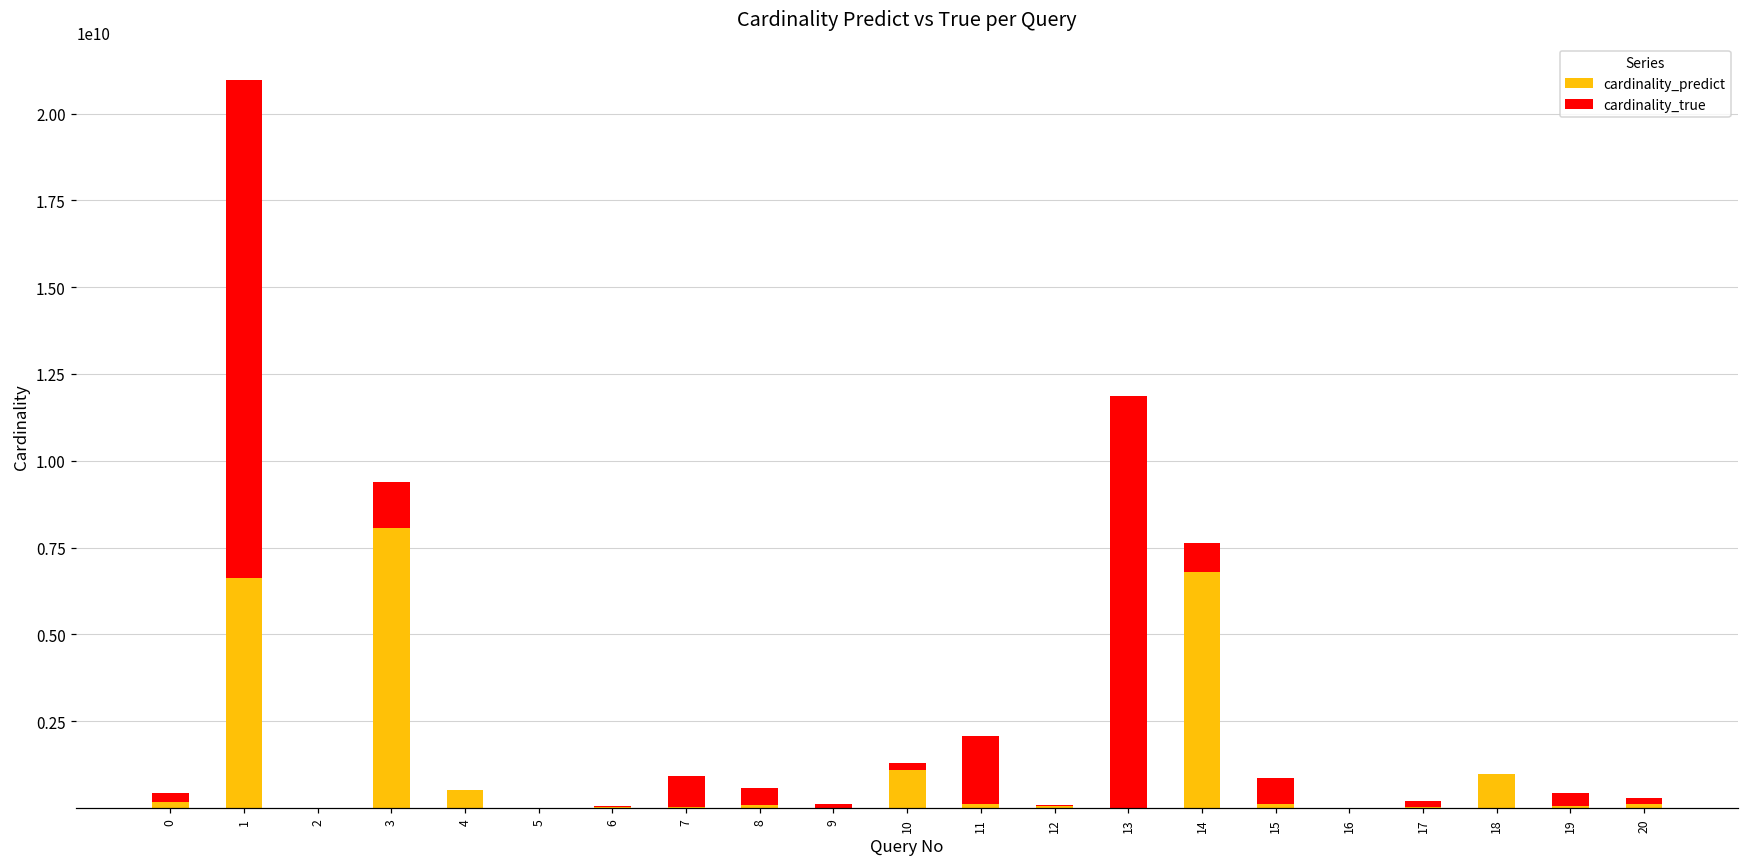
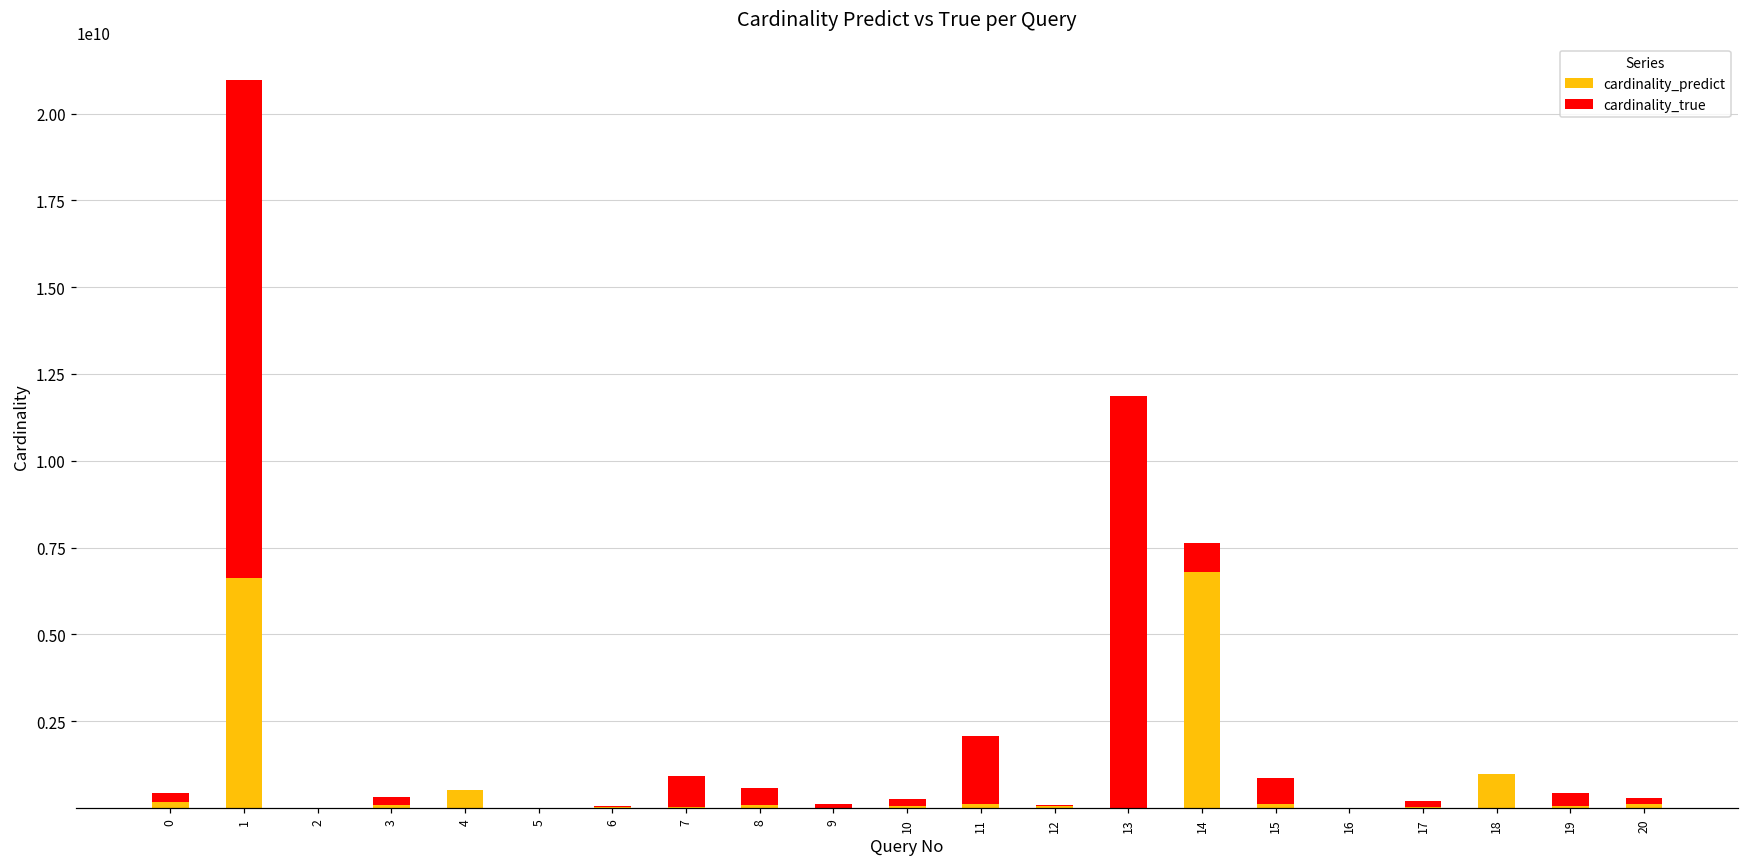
cardinality_predict, 3: 8100000000 -> 100000000
cardinality_true, 3: 1300000000 -> 200000000
cardinality_predict, 10: 1100000000 -> 100000000
